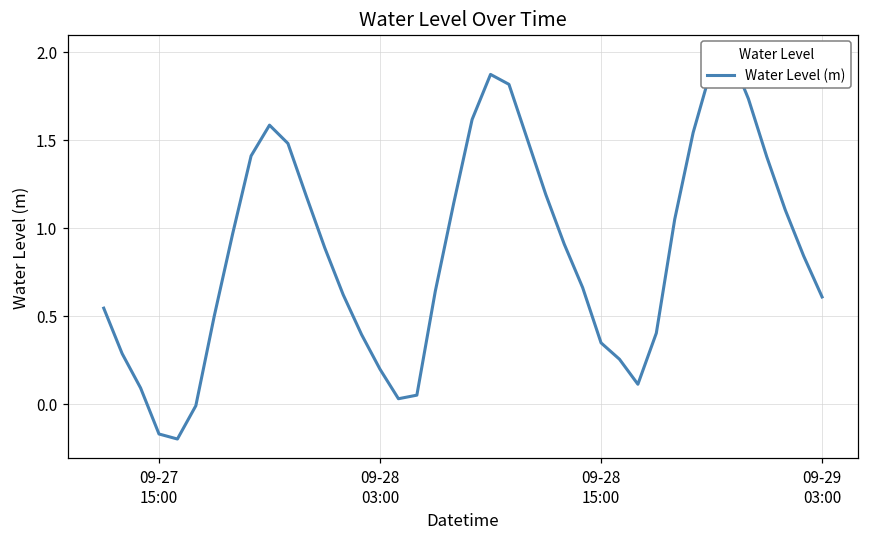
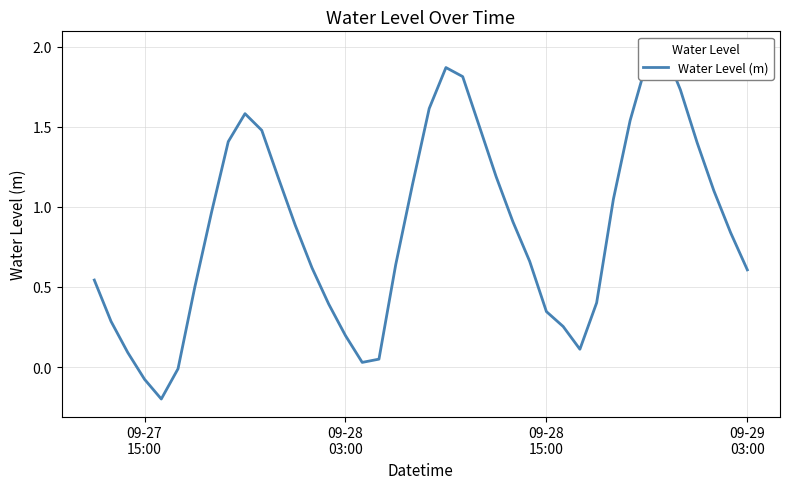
09-27 15:00: -0.17 -> -0.08
